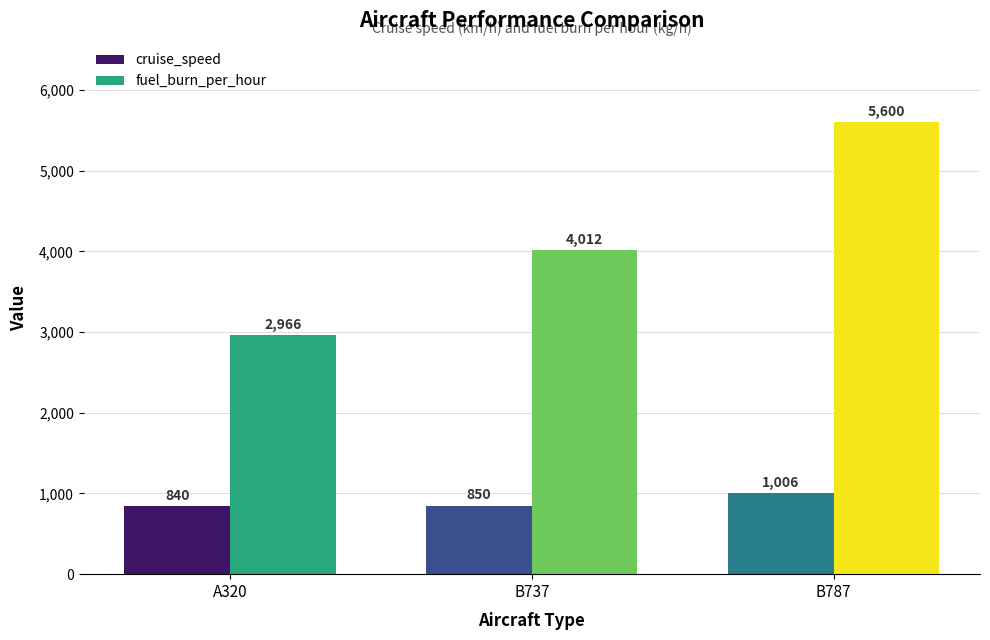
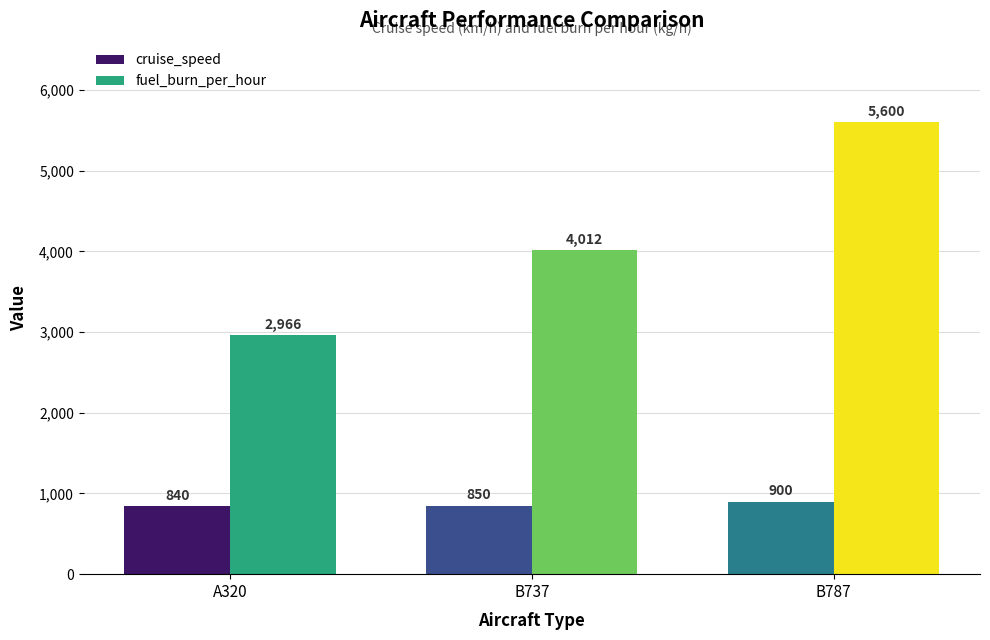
cruise_speed, B787: 1,006 -> 900
